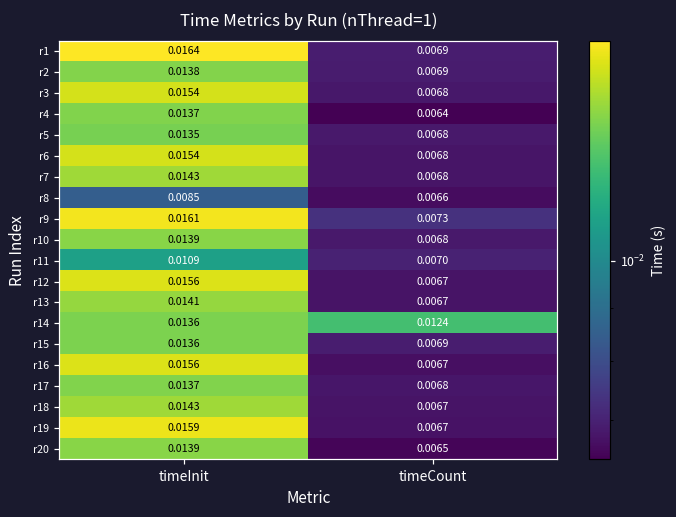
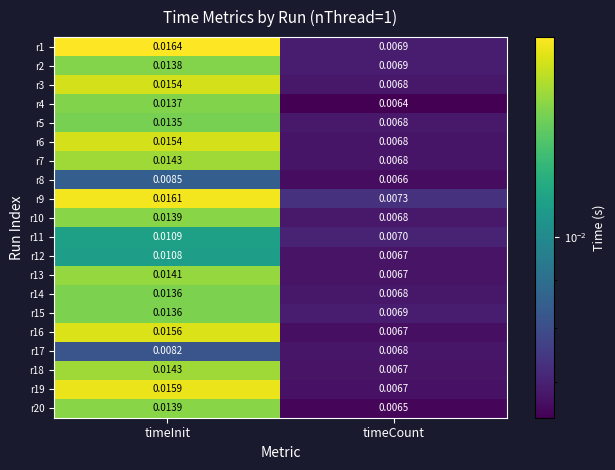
r12, timeInit: 0.0156 -> 0.0108
r14, timeCount: 0.0124 -> 0.0068
r17, timeInit: 0.0137 -> 0.0082
